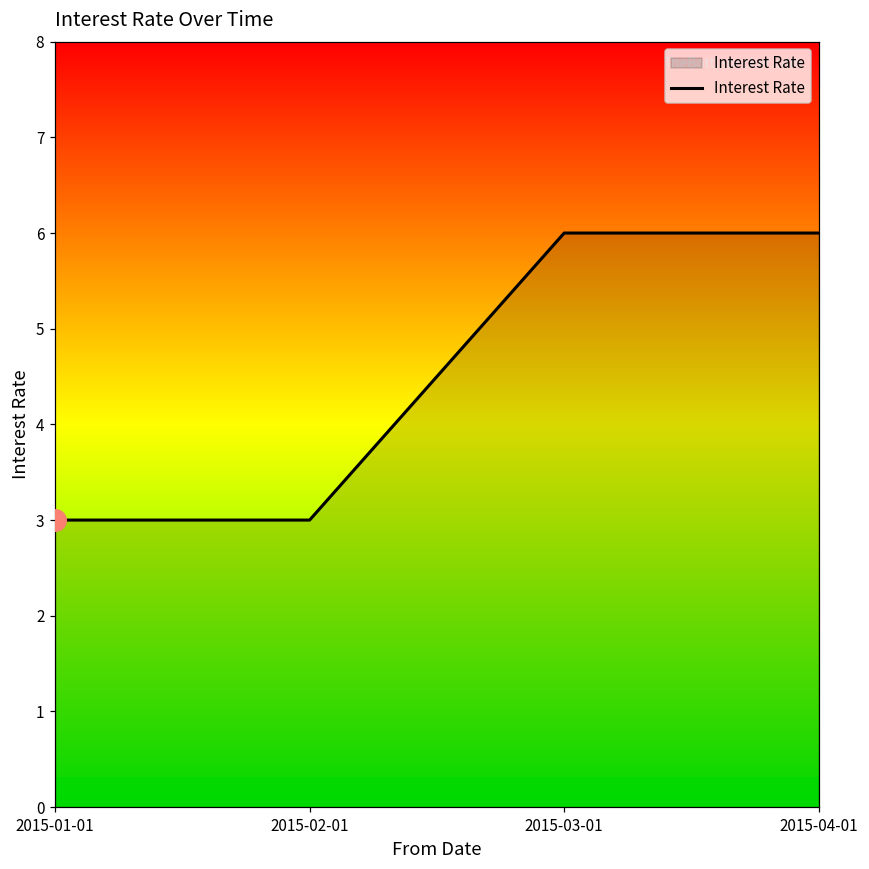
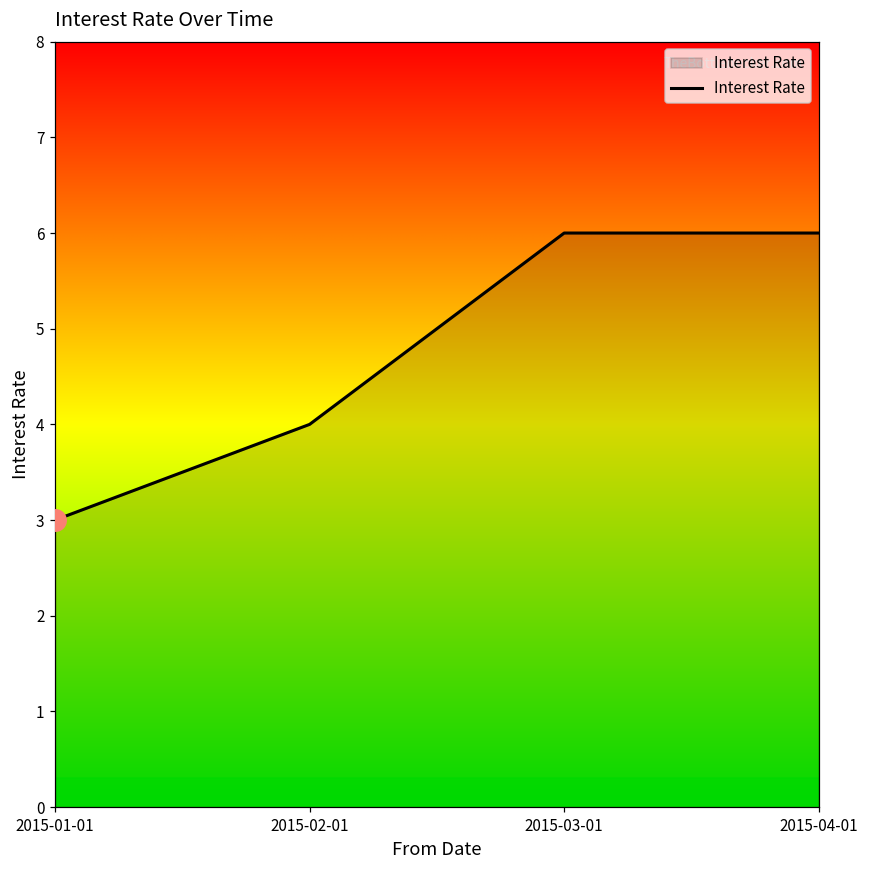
Interest Rate, 2015-02-01: 3 -> 4
